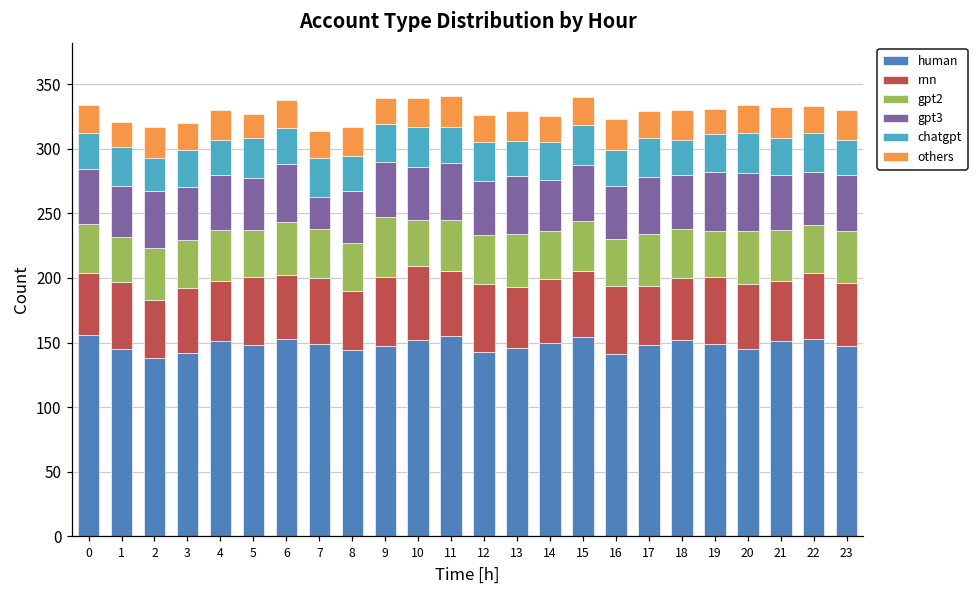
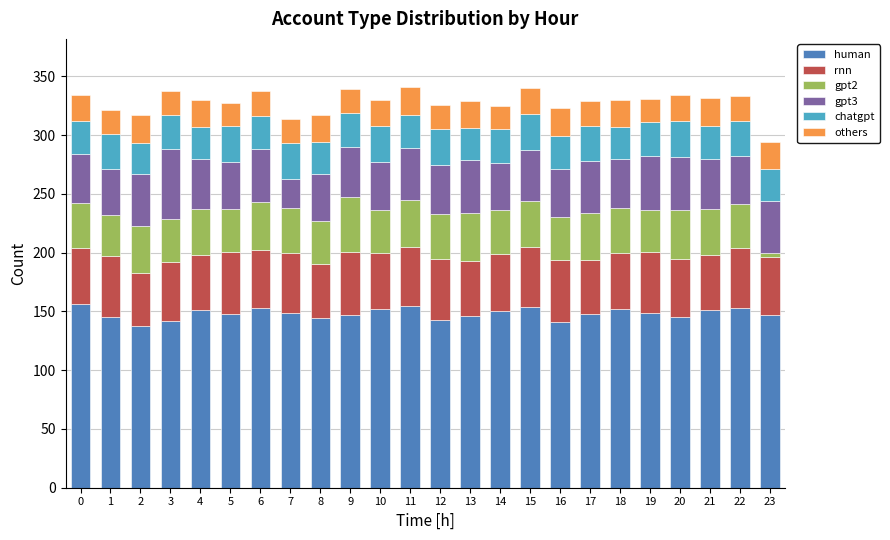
gpt3, 3: 41 -> 59
rnn, 10: 57 -> 48
gpt2, 23: 40 -> 4
